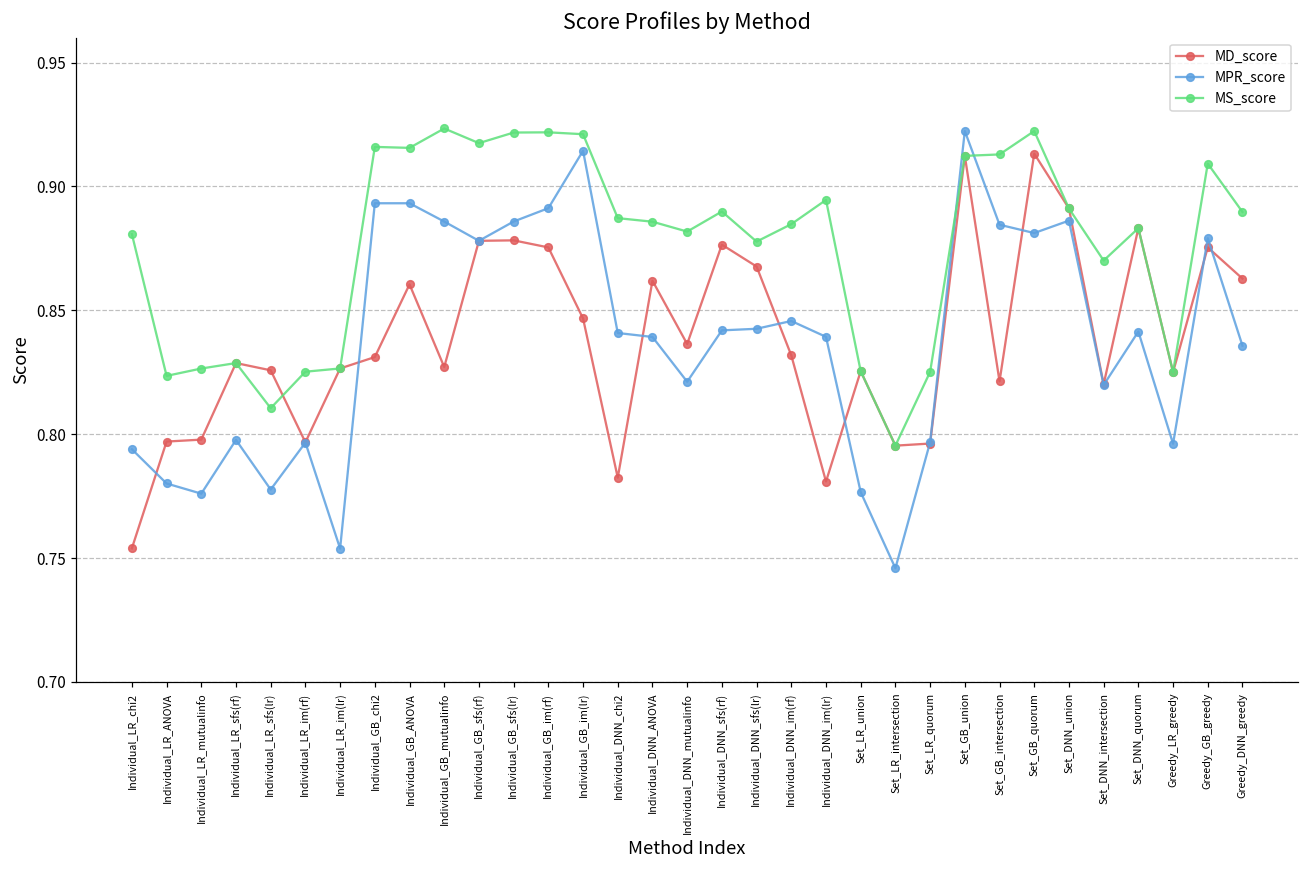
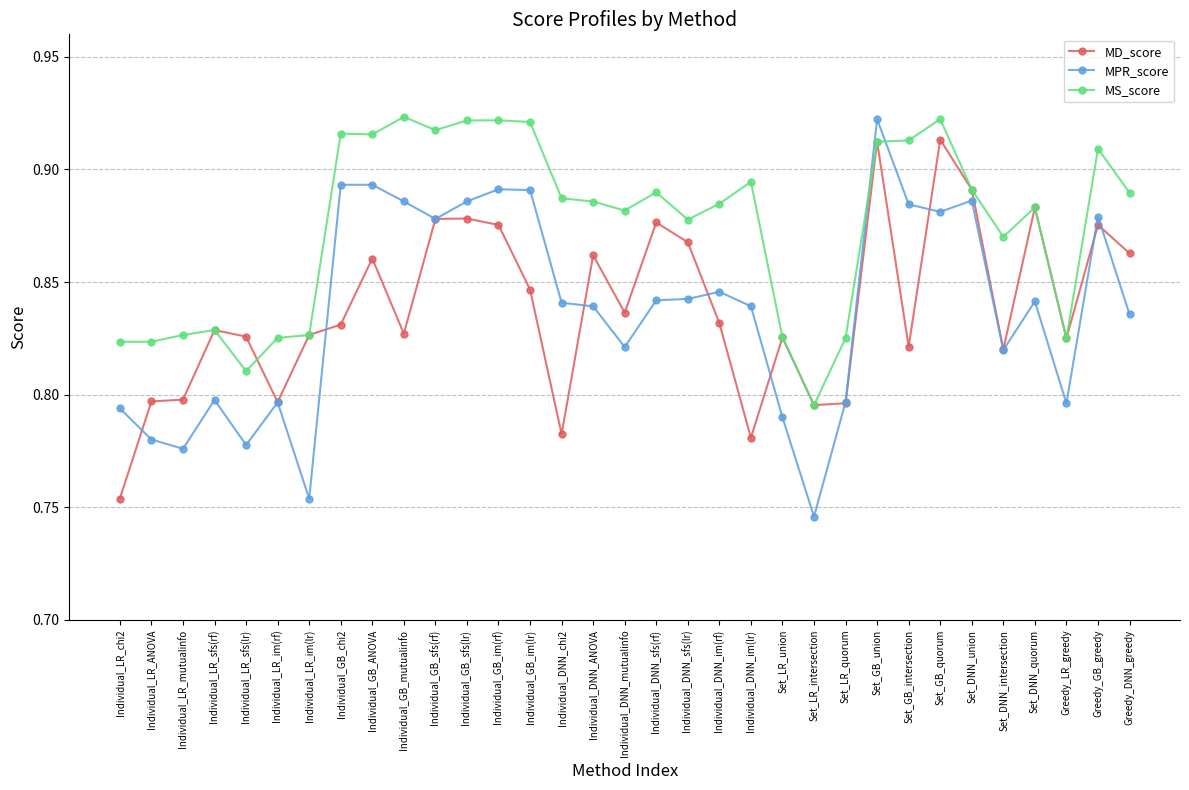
MS_score, Individual_LR_chi2: 0.881 -> 0.823
MPR_score, Individual_GB_im(lr): 0.914 -> 0.891
MPR_score, Set_LR_union: 0.777 -> 0.790
